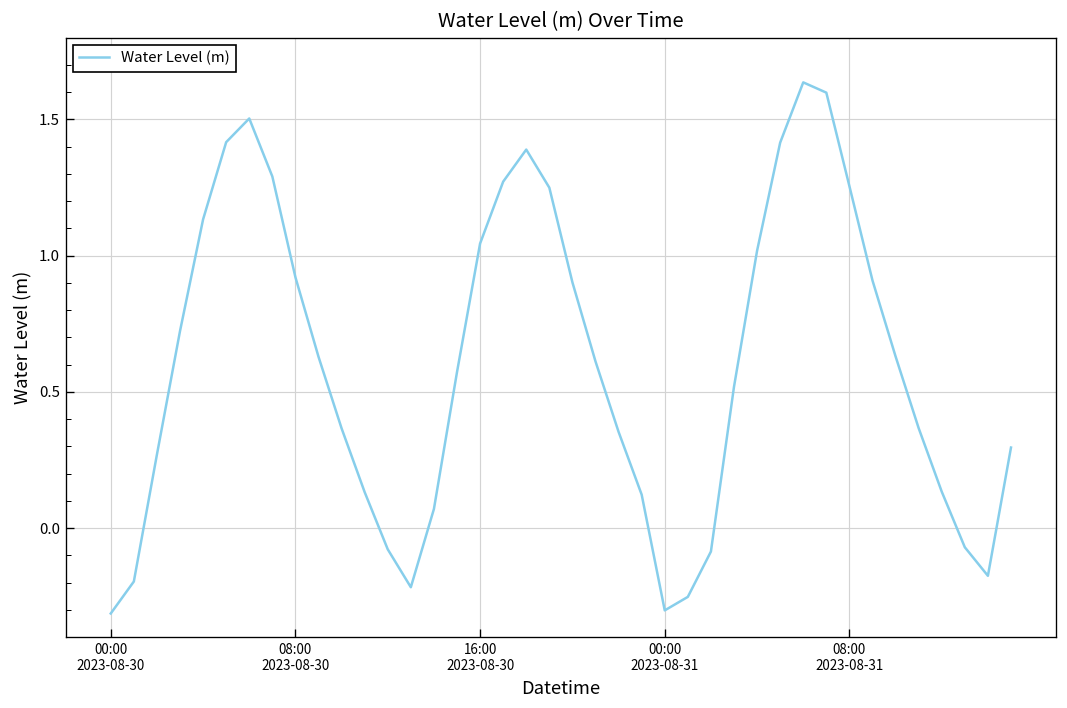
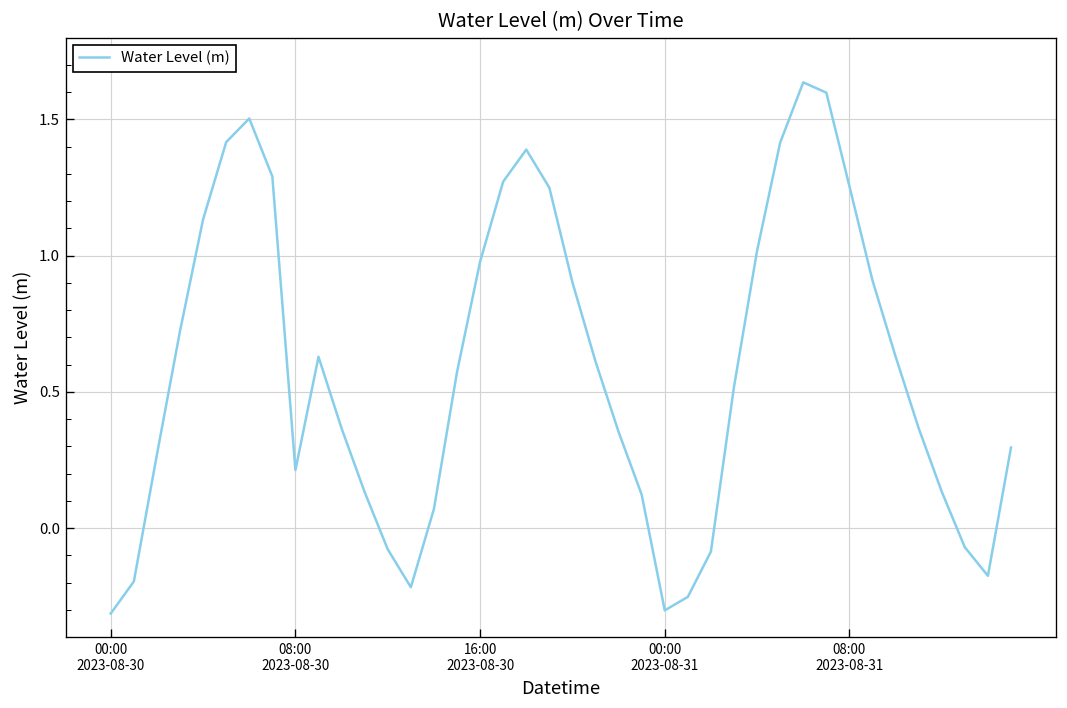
08:00 2023-08-30: 0.92 -> 0.21
16:00 2023-08-30: 1.04 -> 0.98
